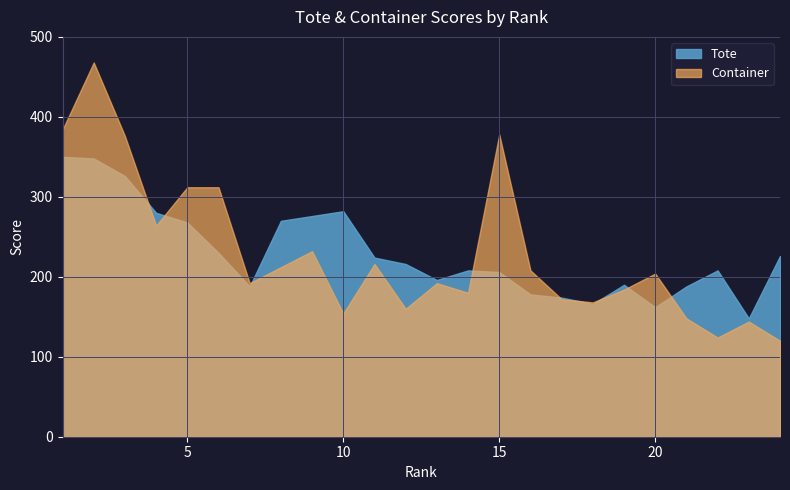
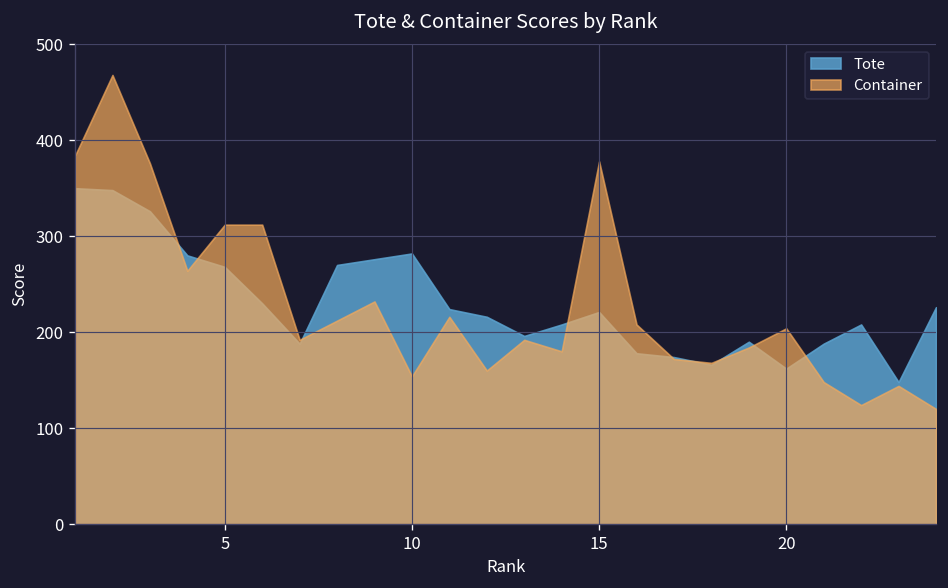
Tote, 15: 210 -> 220
